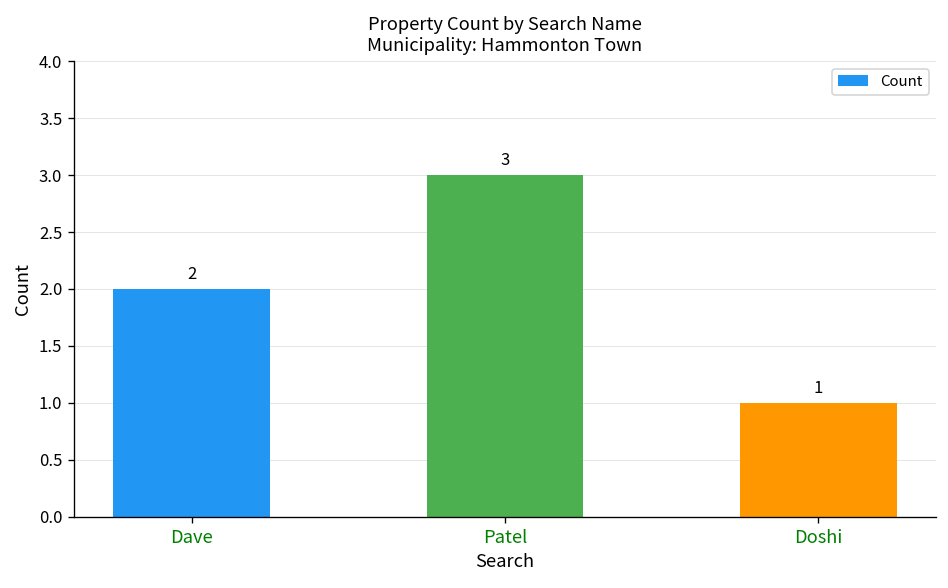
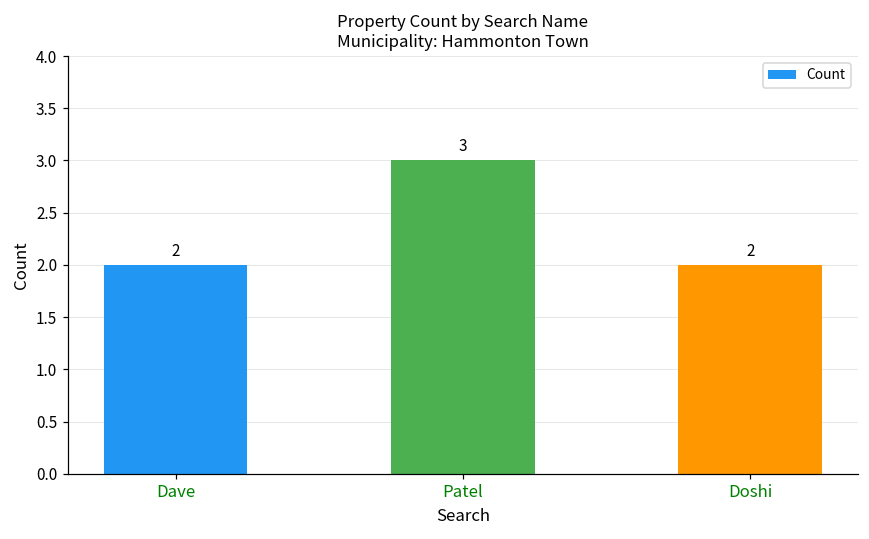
Doshi: 1 -> 2
